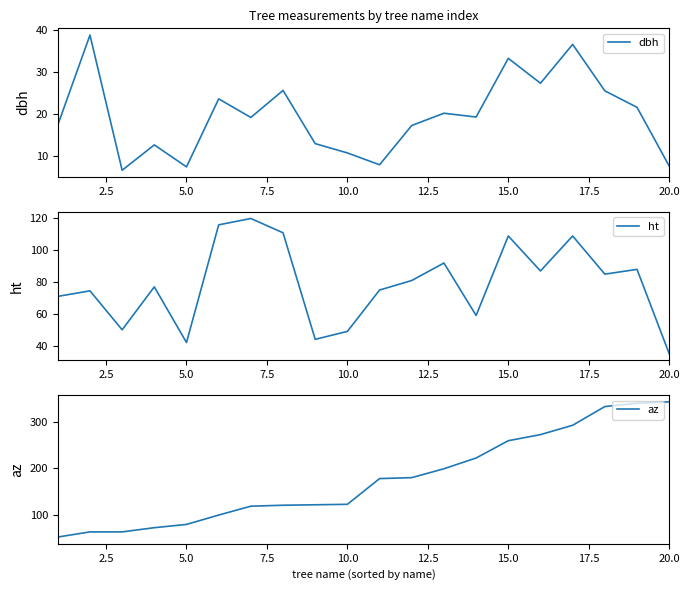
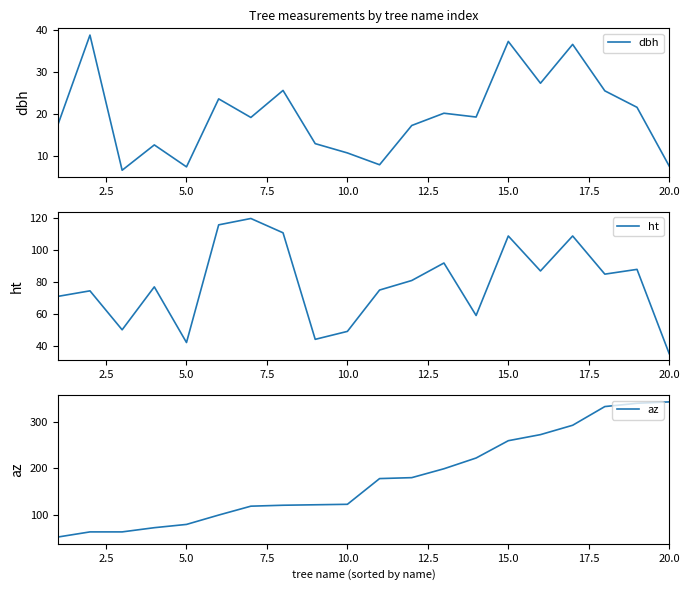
Tree measurements by tree name index, 15.0: 33 -> 37
